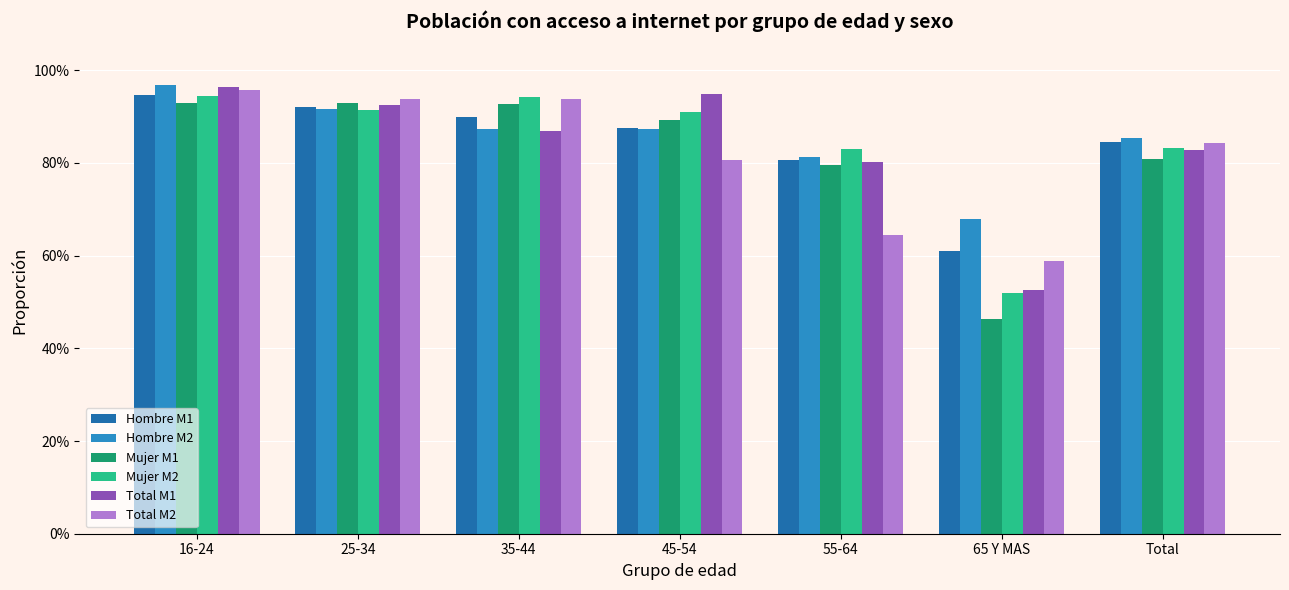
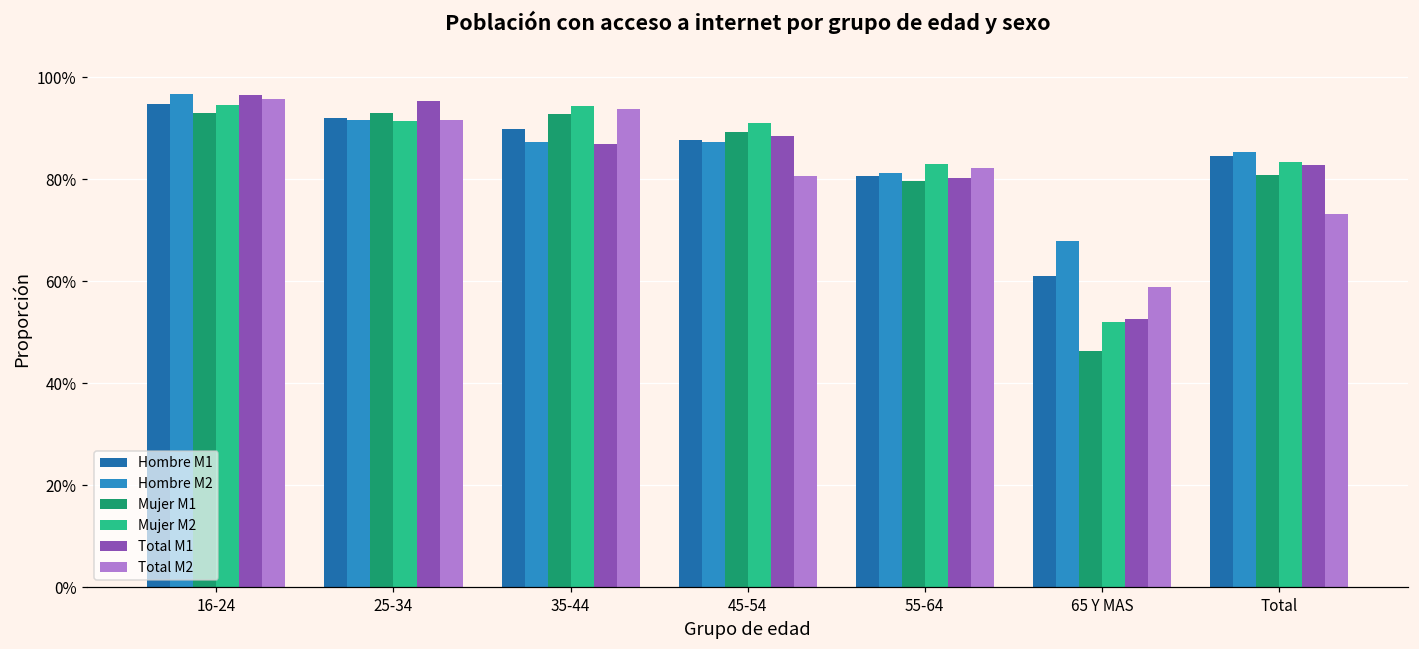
Total M1, 25-34: 92% -> 95%
Total M2, 25-34: 94% -> 92%
Total M1, 45-54: 95% -> 88%
Total M2, 55-64: 64% -> 82%
Total M2, Total: 84% -> 73%
